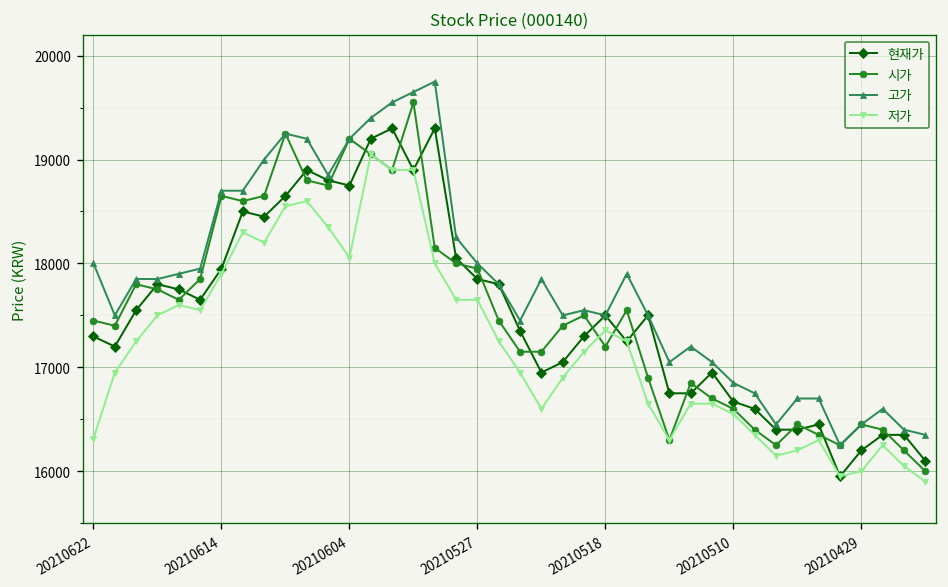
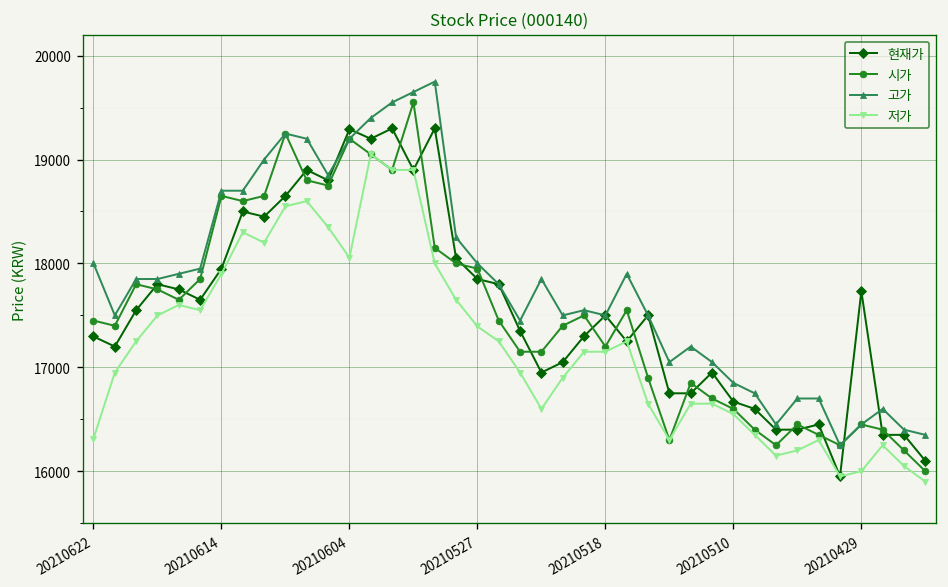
현재가, 20210604: 18800 -> 19300
저가, 20210527: 17700 -> 17400
저가, 20210518: 17400 -> 17200
현재가, 20210429: 16200 -> 17700
